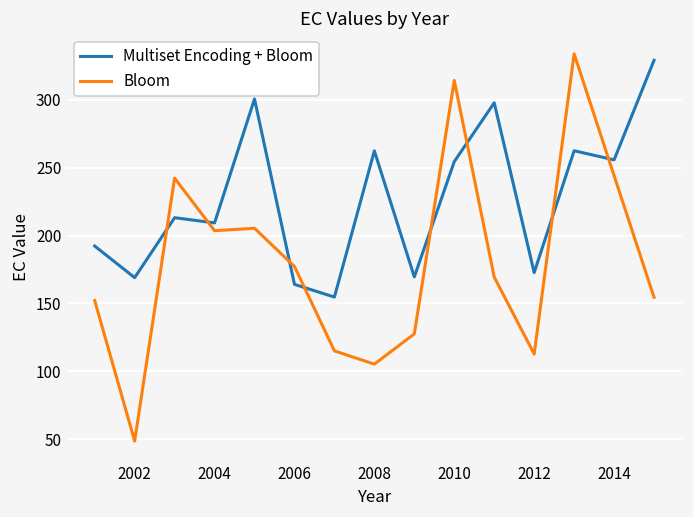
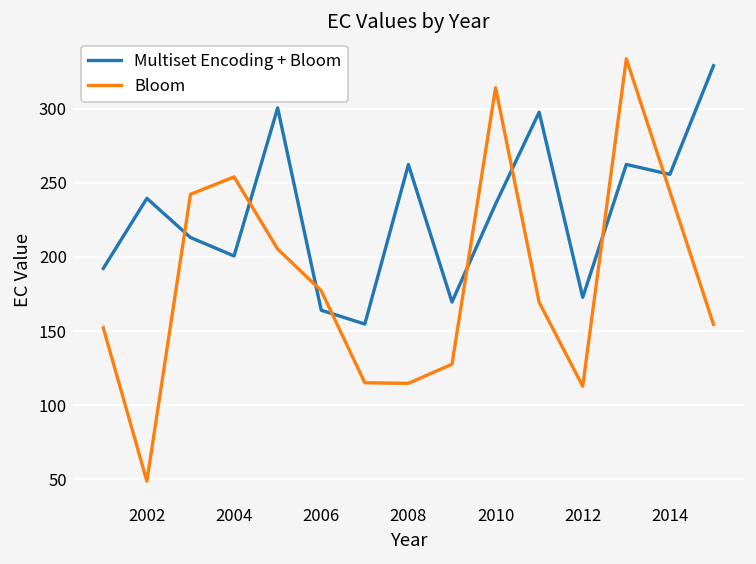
Multiset Encoding + Bloom, 2002: 169 -> 240
Multiset Encoding + Bloom, 2004: 209 -> 201
Bloom, 2004: 204 -> 254
Bloom, 2008: 105 -> 115
Multiset Encoding + Bloom, 2010: 254 -> 236
